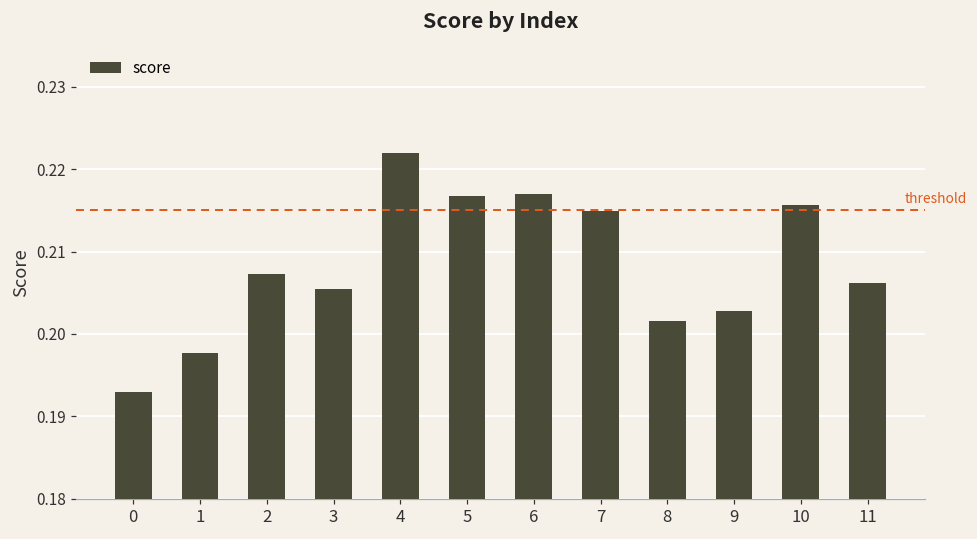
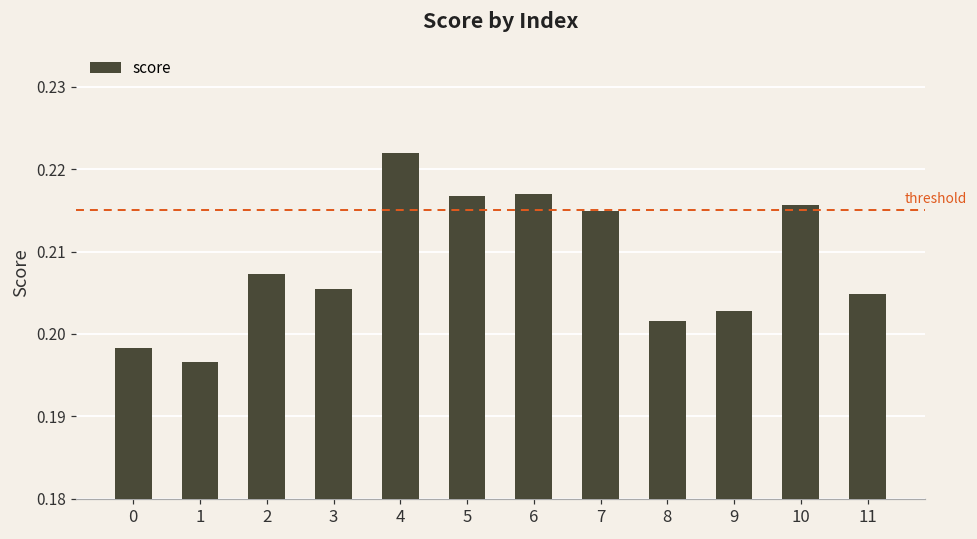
0: 0.193 -> 0.198
1: 0.198 -> 0.197
11: 0.206 -> 0.205
